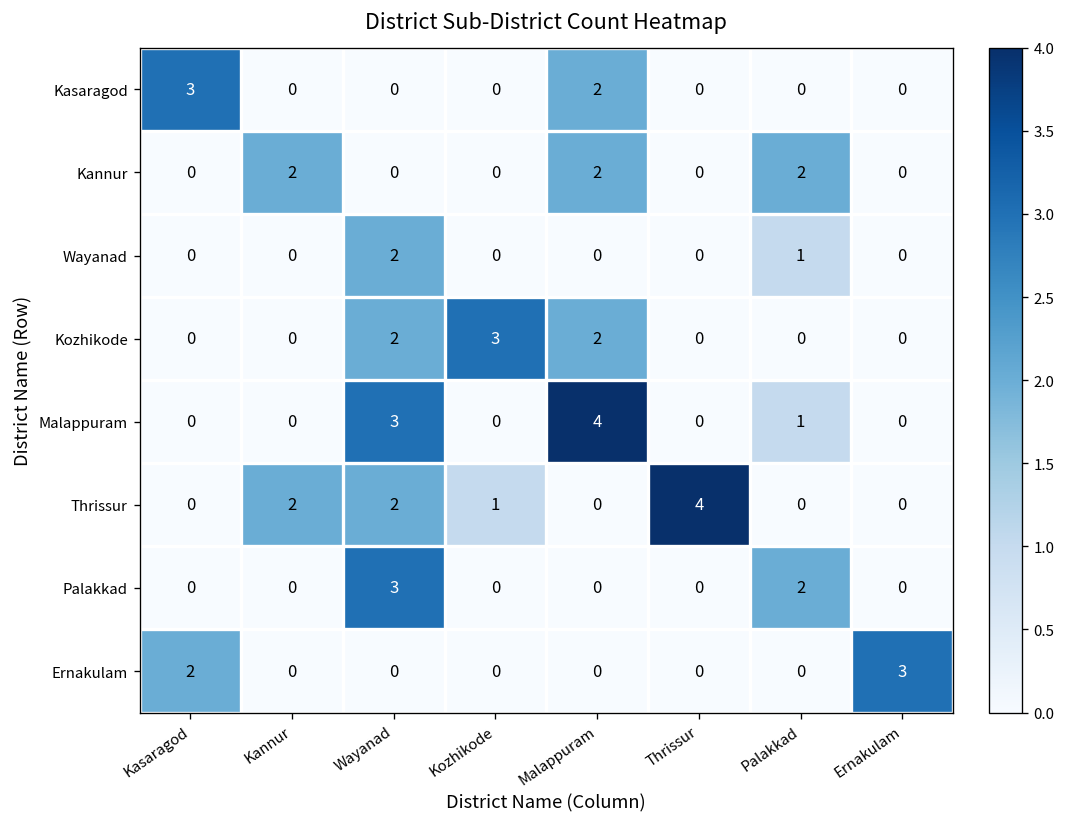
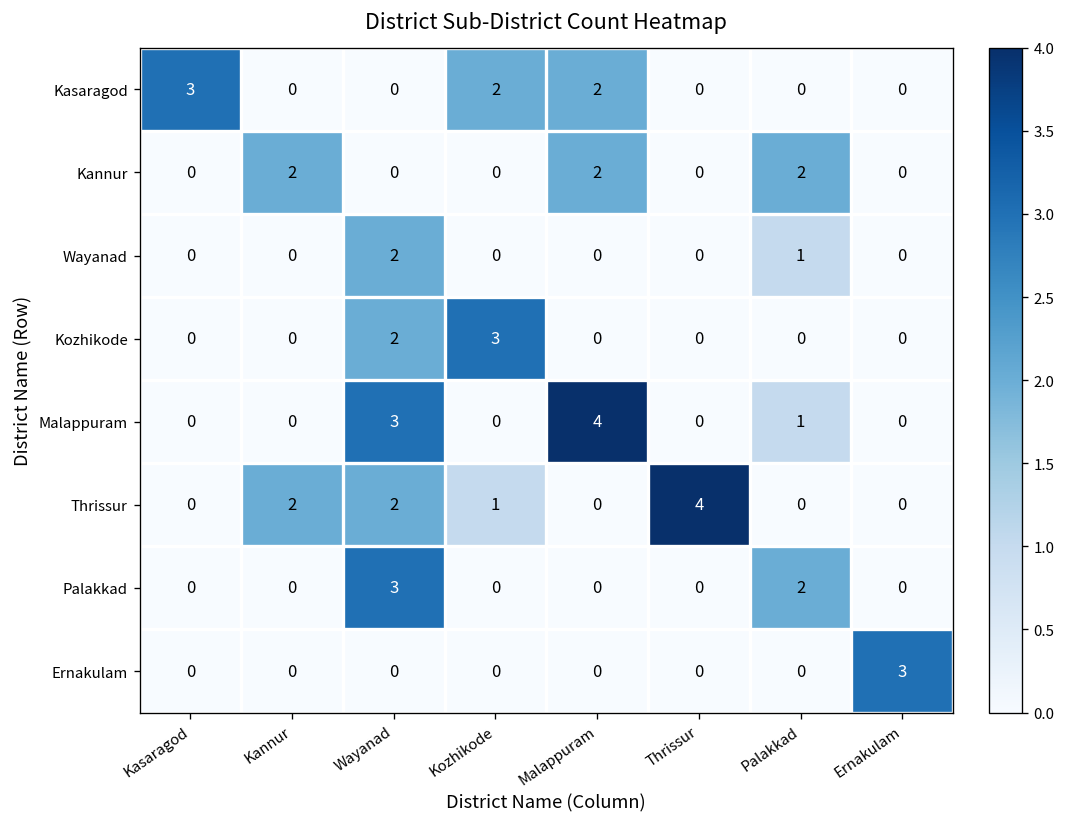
Kasaragod, Kozhikode: 0 -> 2
Kozhikode, Malappuram: 2 -> 0
Ernakulam, Kasaragod: 2 -> 0
